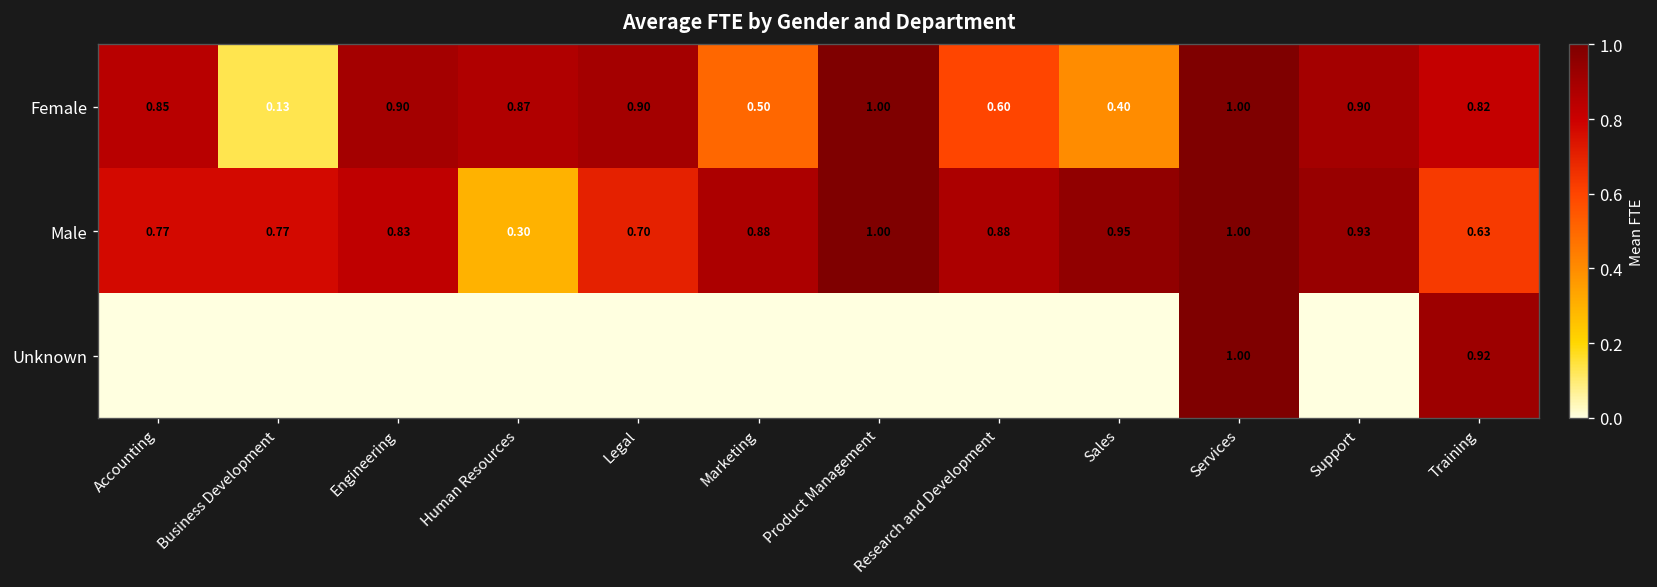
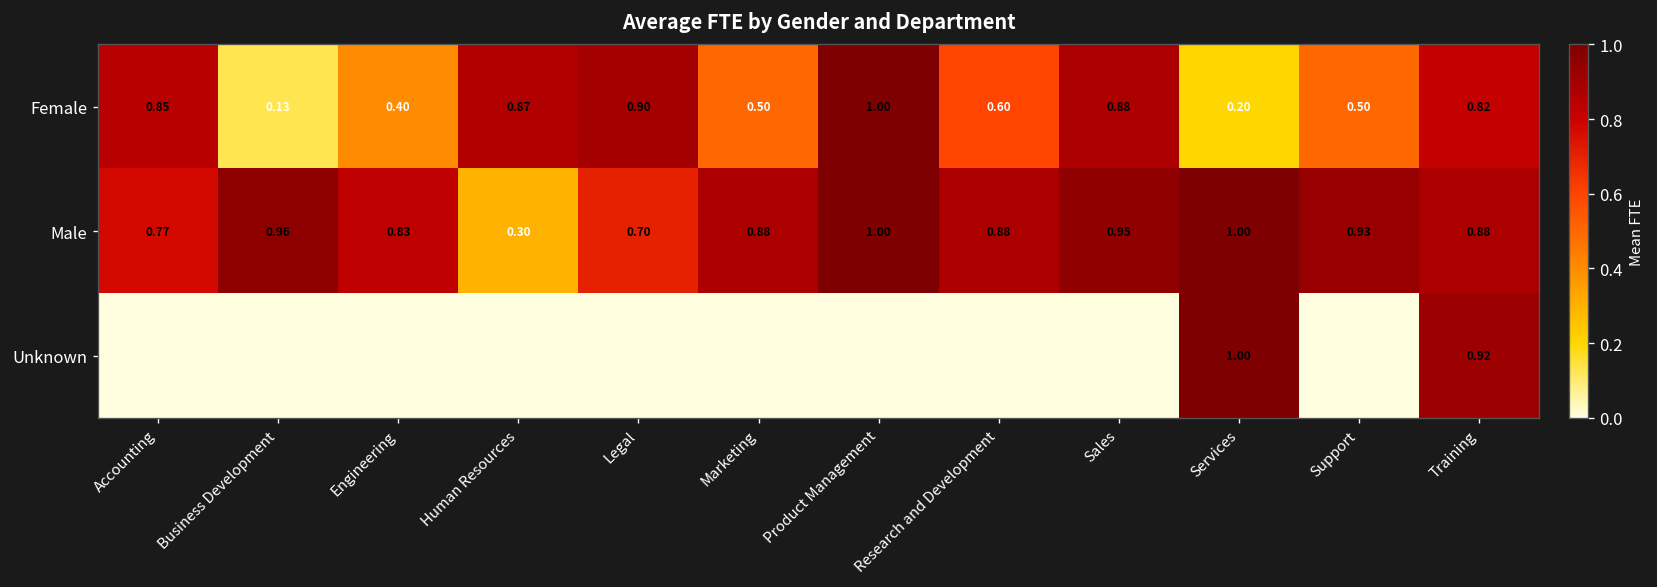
Female, Engineering: 0.90 -> 0.40
Female, Sales: 0.40 -> 0.88
Female, Services: 1.00 -> 0.20
Female, Support: 0.90 -> 0.50
Male, Business Development: 0.77 -> 0.96
Male, Training: 0.63 -> 0.88
